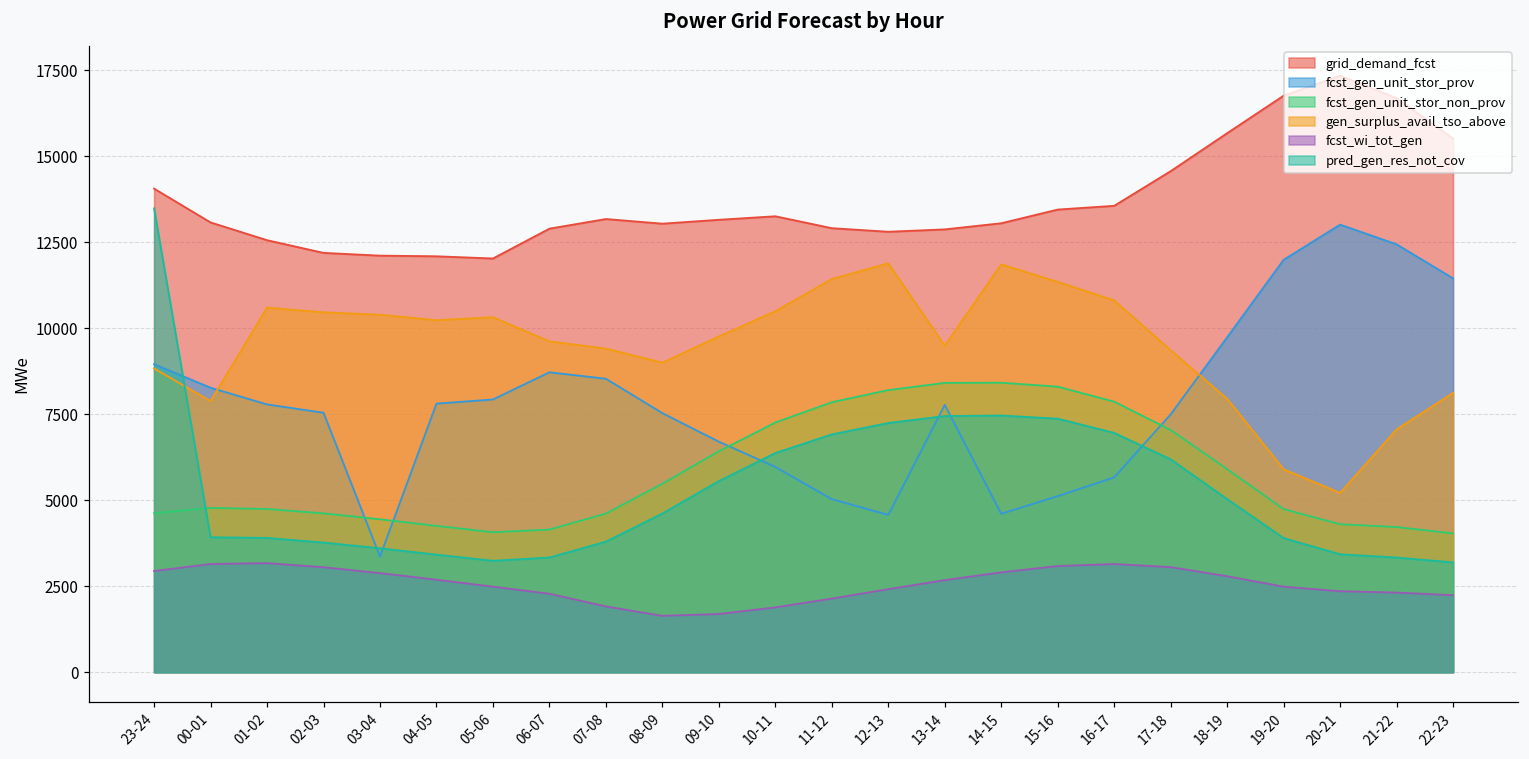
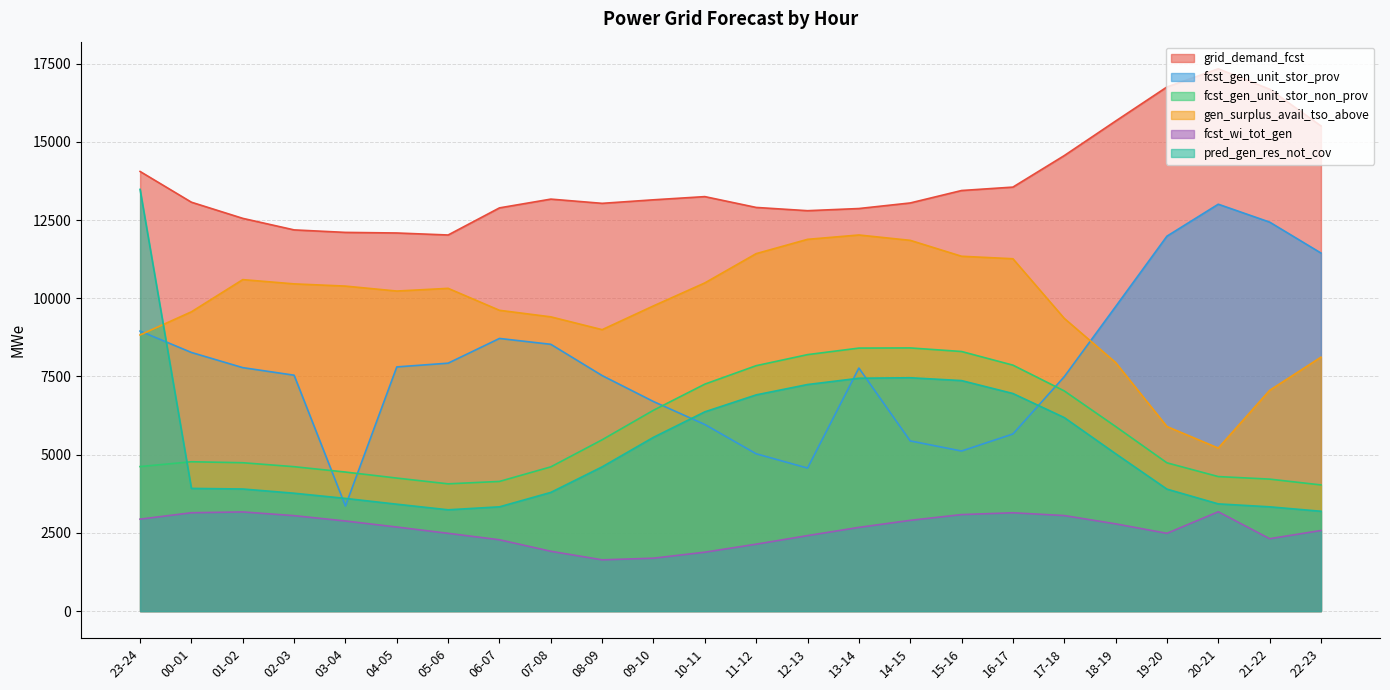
gen_surplus_avail_tso_above, 00-01: 7900 -> 9600
gen_surplus_avail_tso_above, 13-14: 9500 -> 12000
fcst_gen_unit_stor_prov, 14-15: 4600 -> 5400
gen_surplus_avail_tso_above, 16-17: 10800 -> 11300
fcst_wi_tot_gen, 20-21: 2400 -> 3200
fcst_wi_tot_gen, 22-23: 2200 -> 2600
